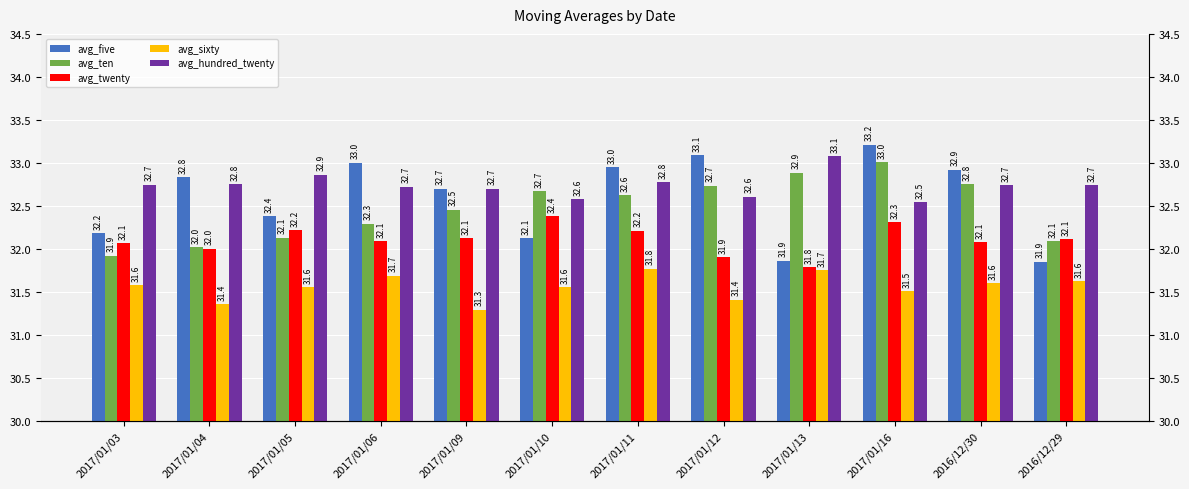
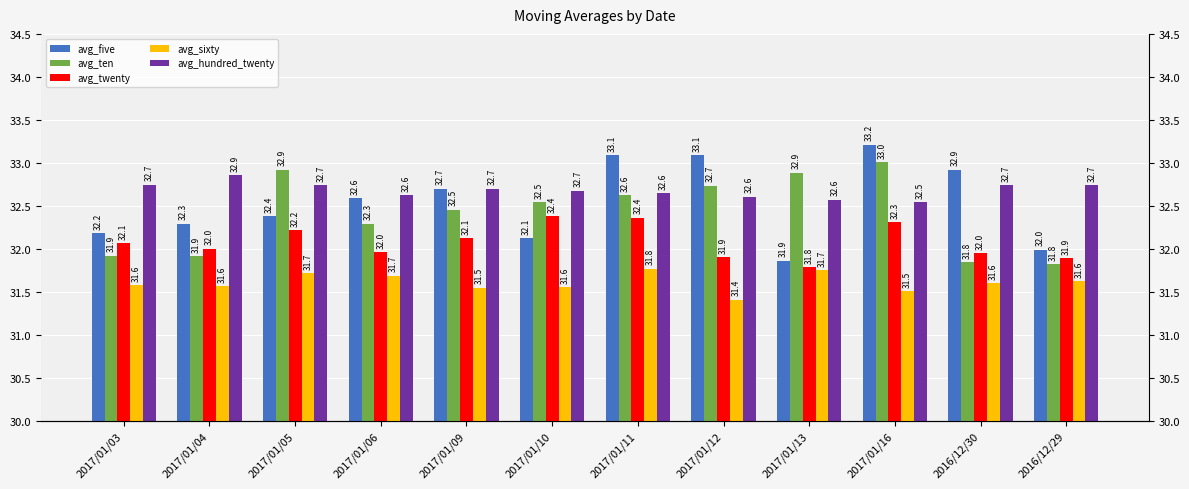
avg_five, 2017/01/04: 32.8 -> 32.3
avg_ten, 2017/01/04: 32.0 -> 31.9
avg_sixty, 2017/01/04: 31.4 -> 31.6
avg_hundred_twenty, 2017/01/04: 32.8 -> 32.9
avg_ten, 2017/01/05: 32.1 -> 32.9
avg_sixty, 2017/01/05: 31.6 -> 31.7
avg_hundred_twenty, 2017/01/05: 32.9 -> 32.7
avg_five, 2017/01/06: 33.0 -> 32.6
avg_twenty, 2017/01/06: 32.1 -> 32.0
avg_hundred_twenty, 2017/01/06: 32.7 -> 32.6
avg_sixty, 2017/01/09: 31.3 -> 31.5
avg_ten, 2017/01/10: 32.7 -> 32.5
avg_hundred_twenty, 2017/01/10: 32.6 -> 32.7
avg_five, 2017/01/11: 33.0 -> 33.1
avg_twenty, 2017/01/11: 32.2 -> 32.4
avg_hundred_twenty, 2017/01/11: 32.8 -> 32.6
avg_hundred_twenty, 2017/01/13: 33.1 -> 32.6
avg_ten, 2016/12/30: 32.8 -> 31.8
avg_twenty, 2016/12/30: 32.1 -> 32.0
avg_five, 2016/12/29: 31.9 -> 32.0
avg_ten, 2016/12/29: 32.1 -> 31.8
avg_twenty, 2016/12/29: 32.1 -> 31.9
